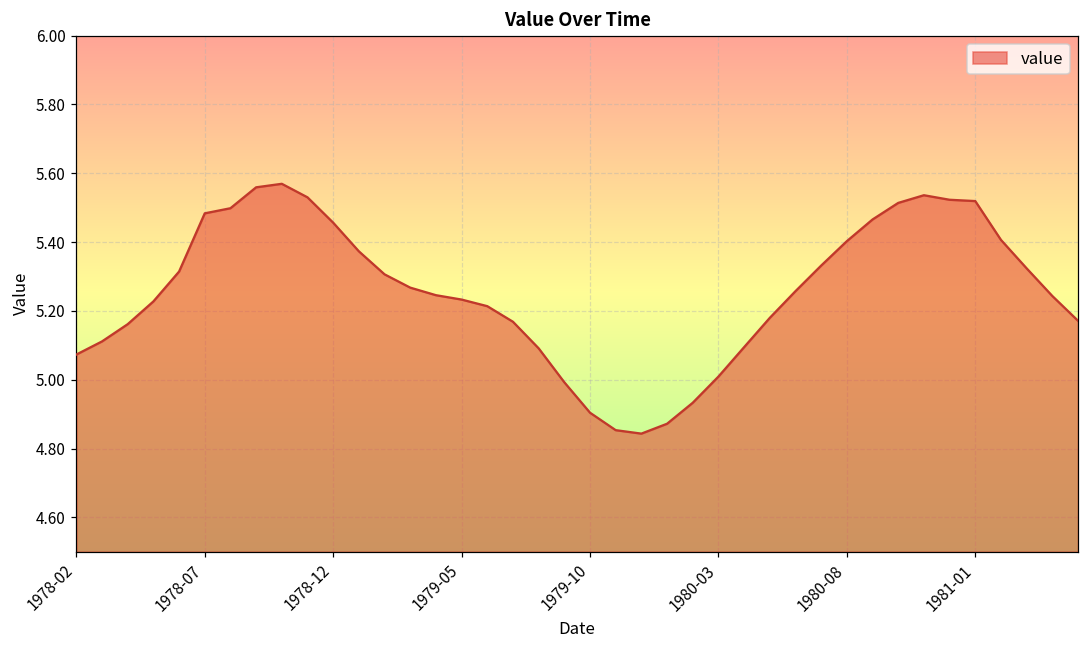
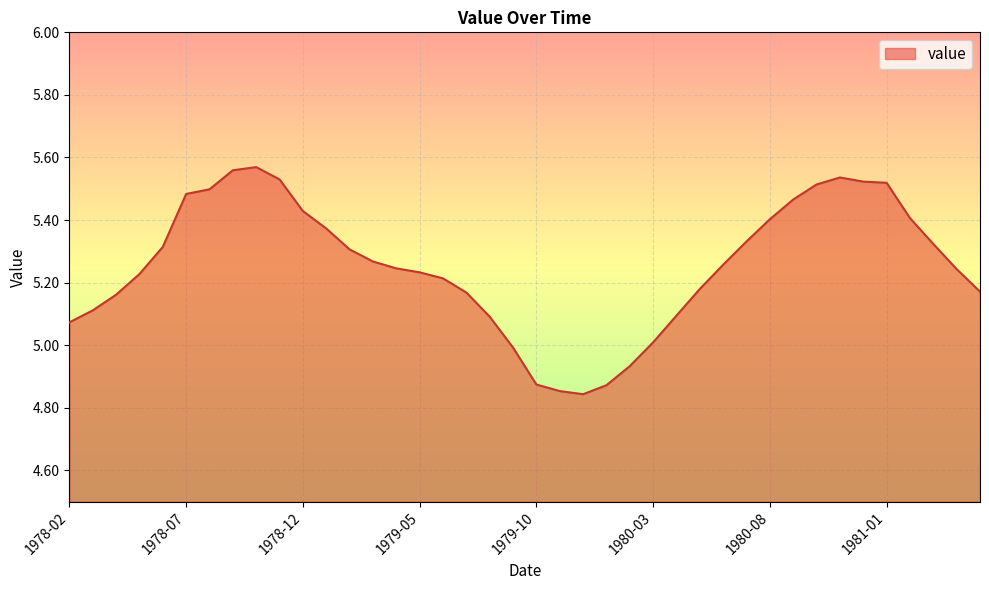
1978-12: 5.46 -> 5.43
1979-10: 4.90 -> 4.87
